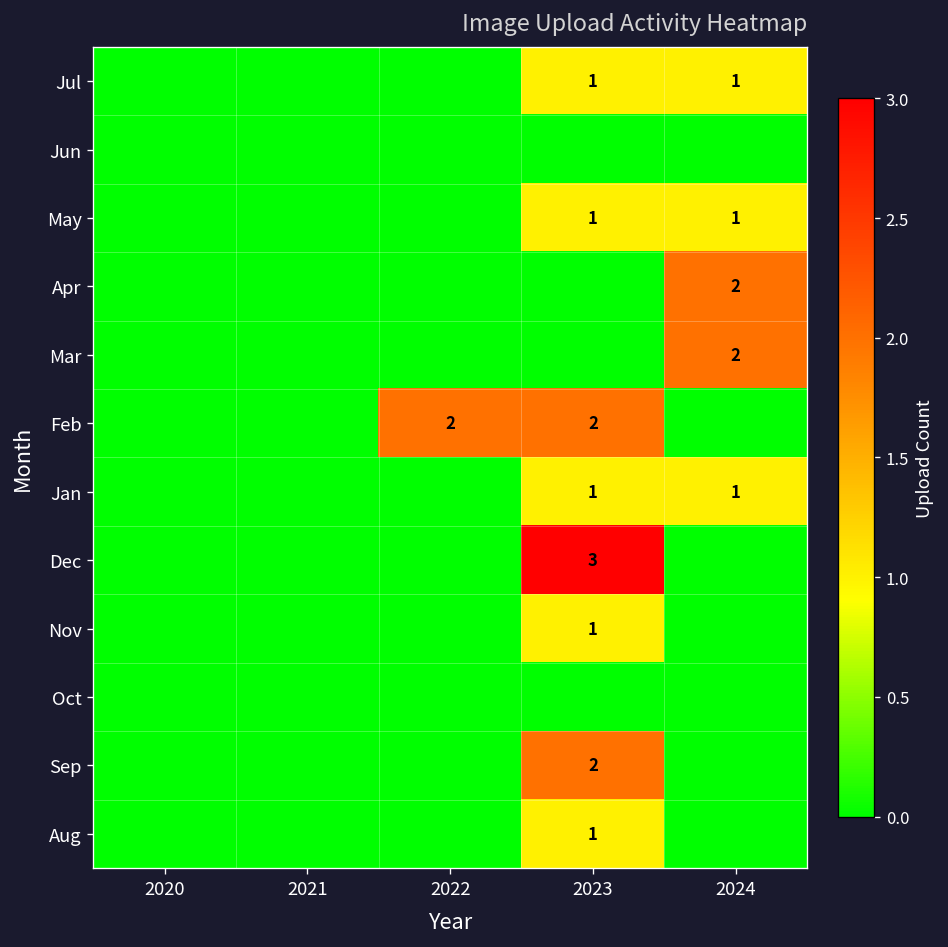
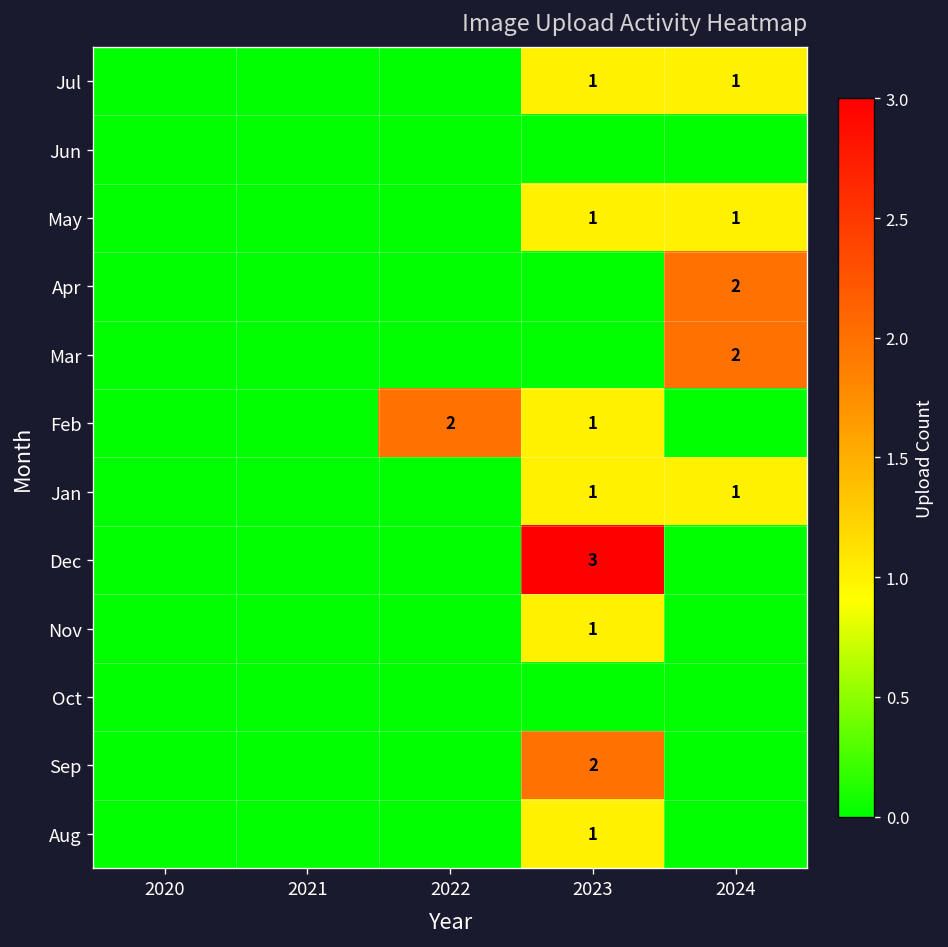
Feb, 2023: 2 -> 1
